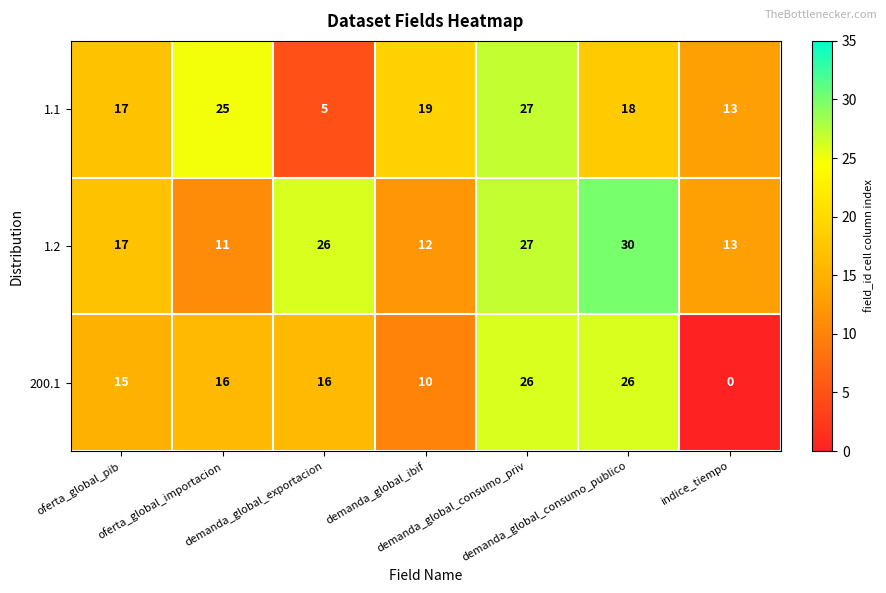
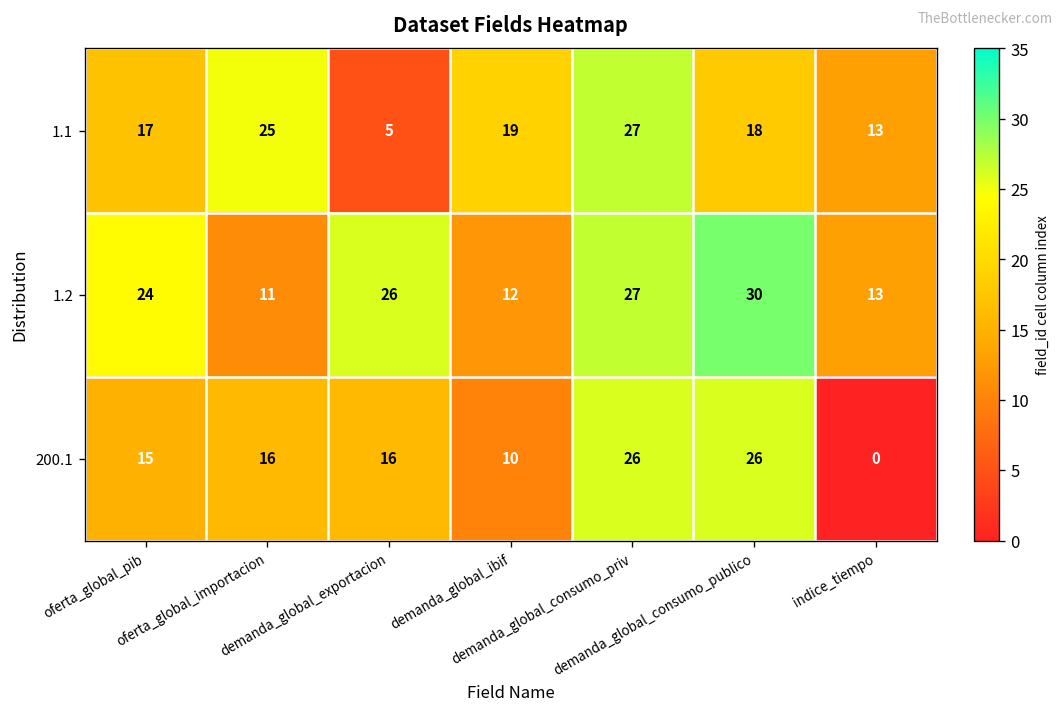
1.2, oferta_global_pib: 17 -> 24
